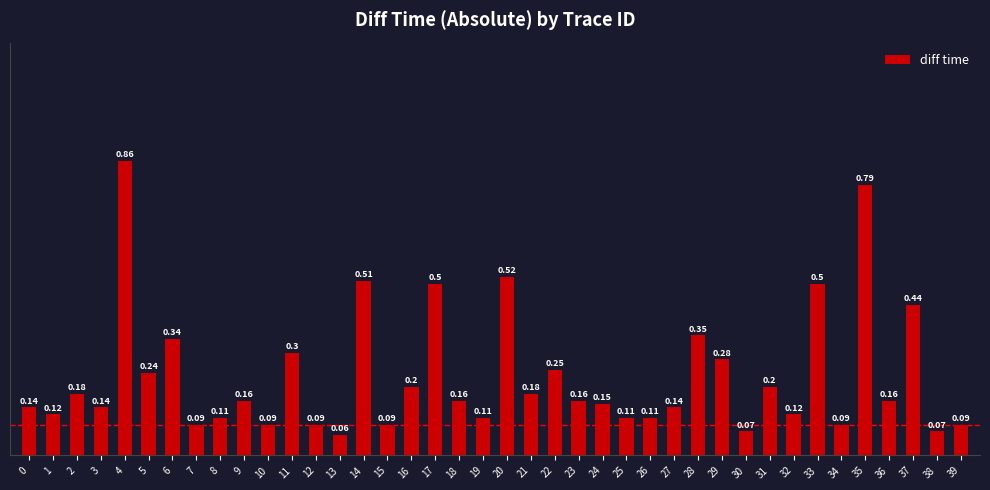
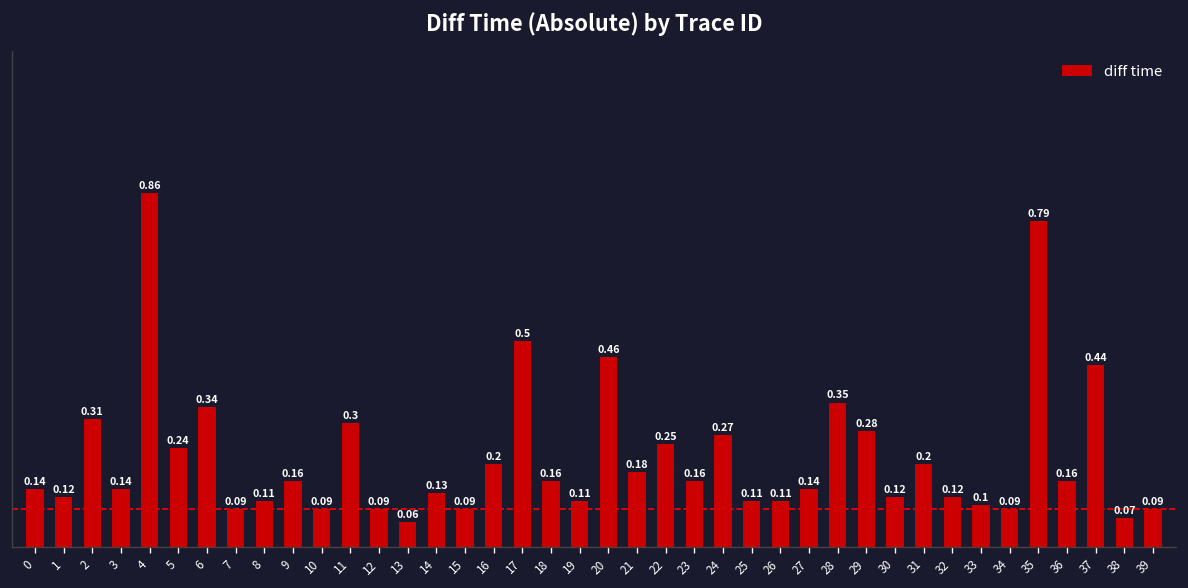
2: 0.18 -> 0.31
14: 0.51 -> 0.13
20: 0.52 -> 0.46
24: 0.15 -> 0.27
30: 0.07 -> 0.12
33: 0.5 -> 0.1
